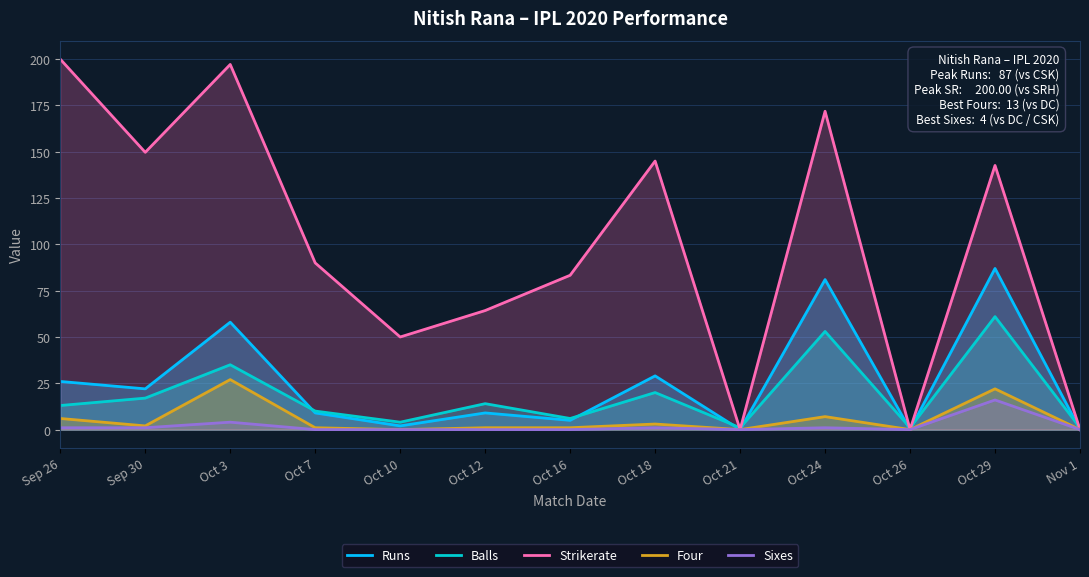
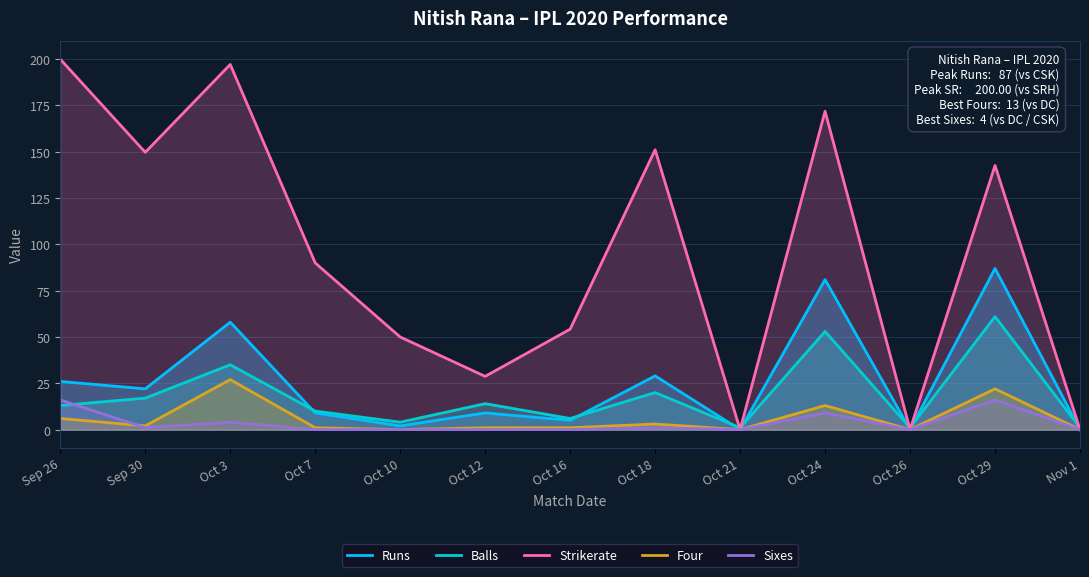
Sixes, Sep 26: 1 -> 16
Strikerate, Oct 12: 64 -> 29
Strikerate, Oct 16: 83 -> 54
Strikerate, Oct 18: 145 -> 151
Four, Oct 24: 7 -> 13
Sixes, Oct 24: 1 -> 9
